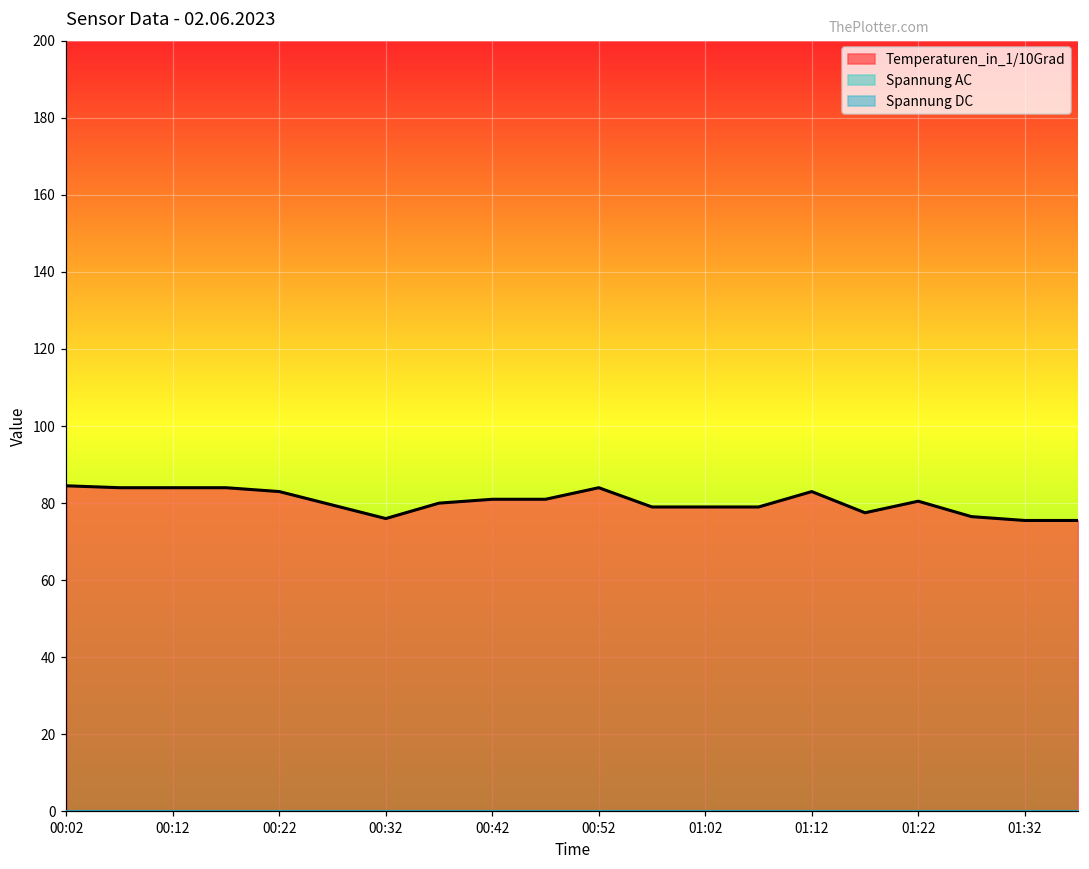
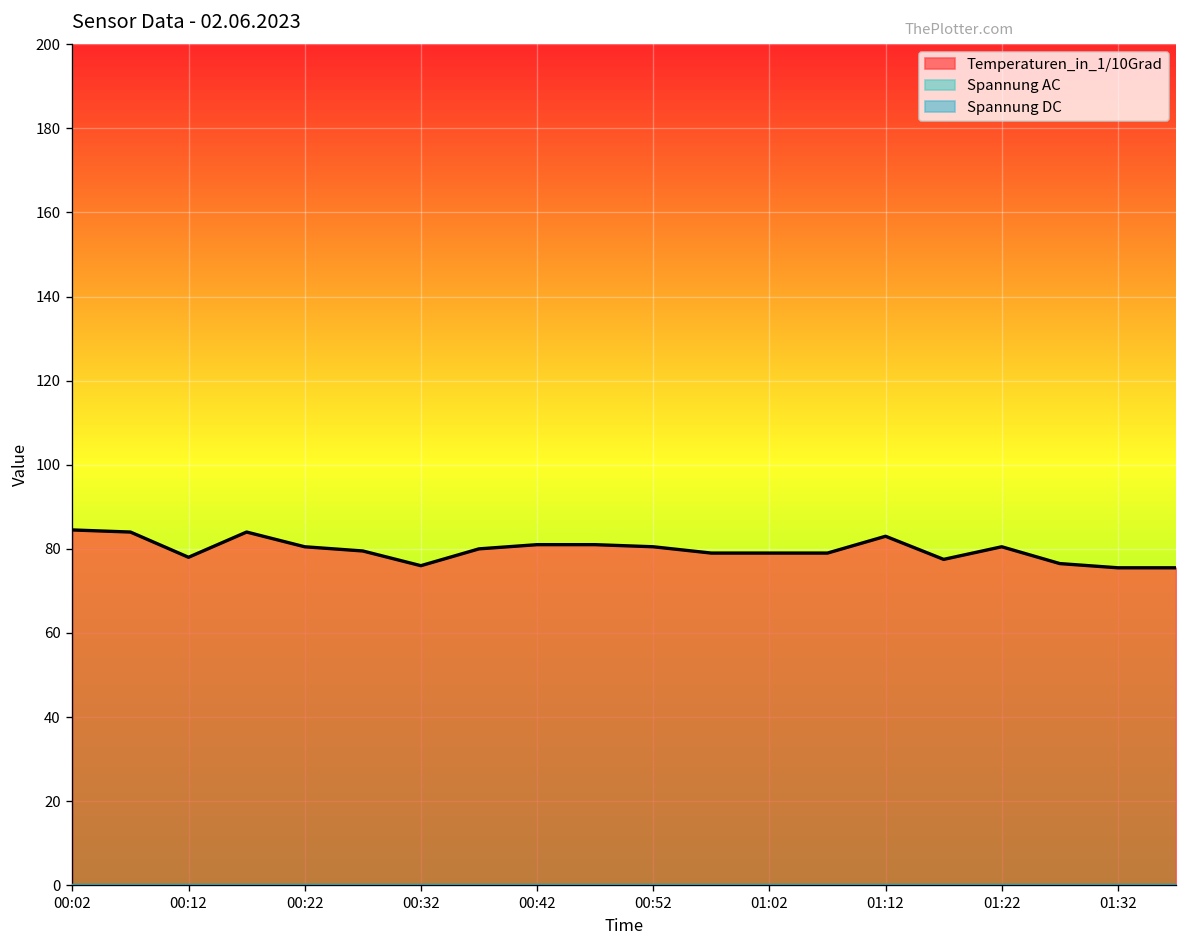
Temperaturen_in_1/10Grad, 00:12: 84 -> 78
Temperaturen_in_1/10Grad, 00:22: 83 -> 81
Temperaturen_in_1/10Grad, 00:52: 84 -> 81
